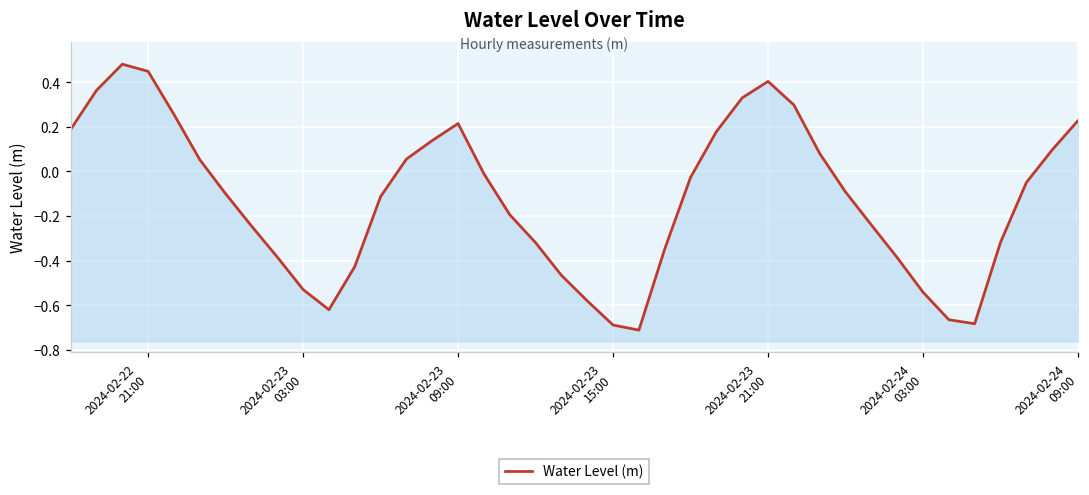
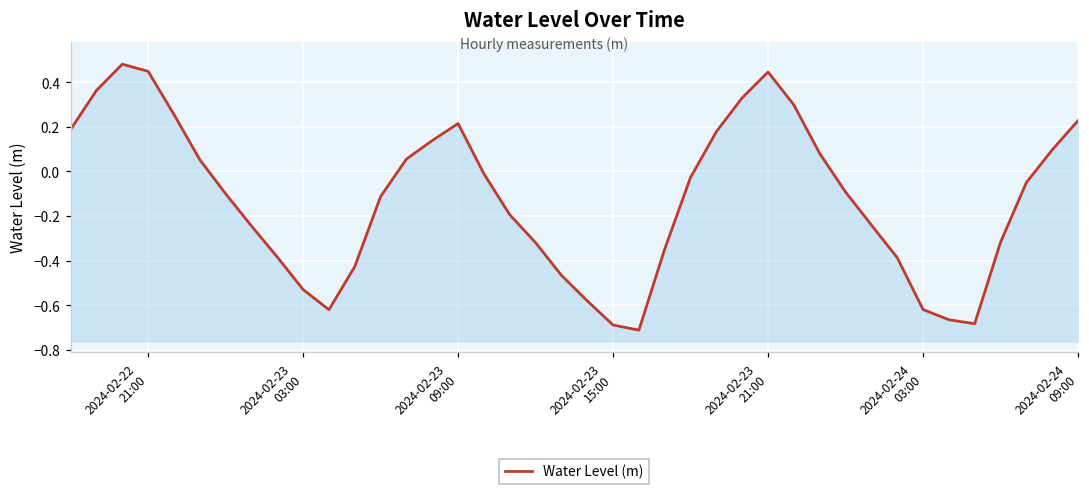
2024-02-23 21:00: 0.40 -> 0.45
2024-02-24 03:00: -0.54 -> -0.62
